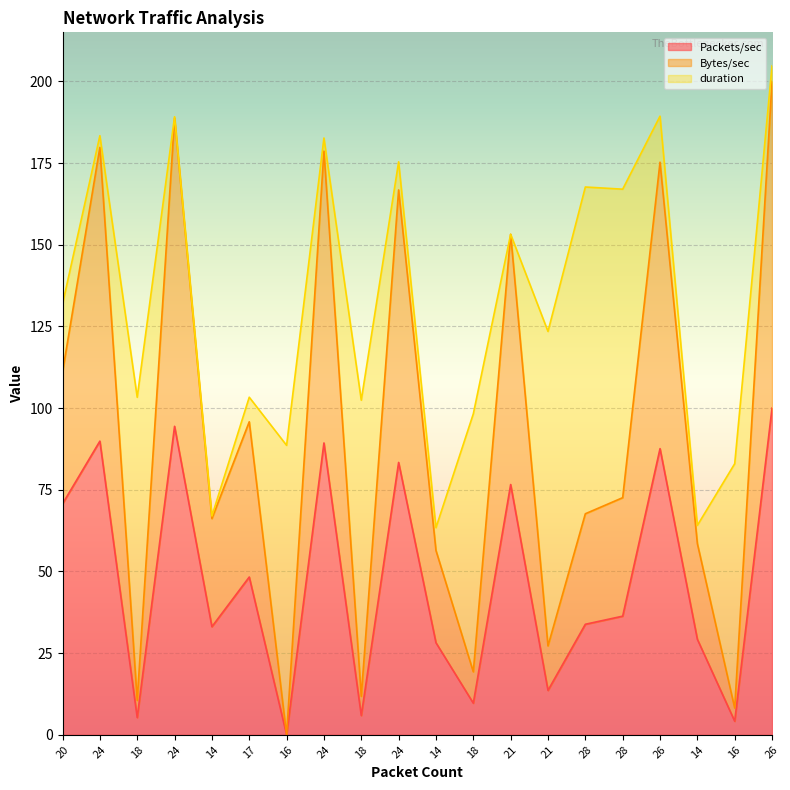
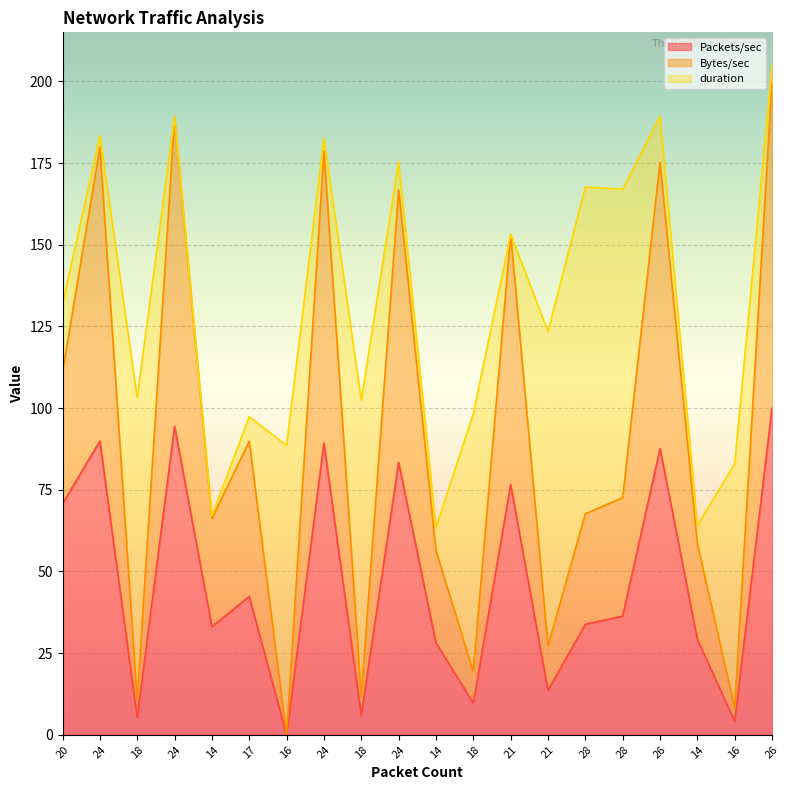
Packets/sec, 17: 48 -> 42
